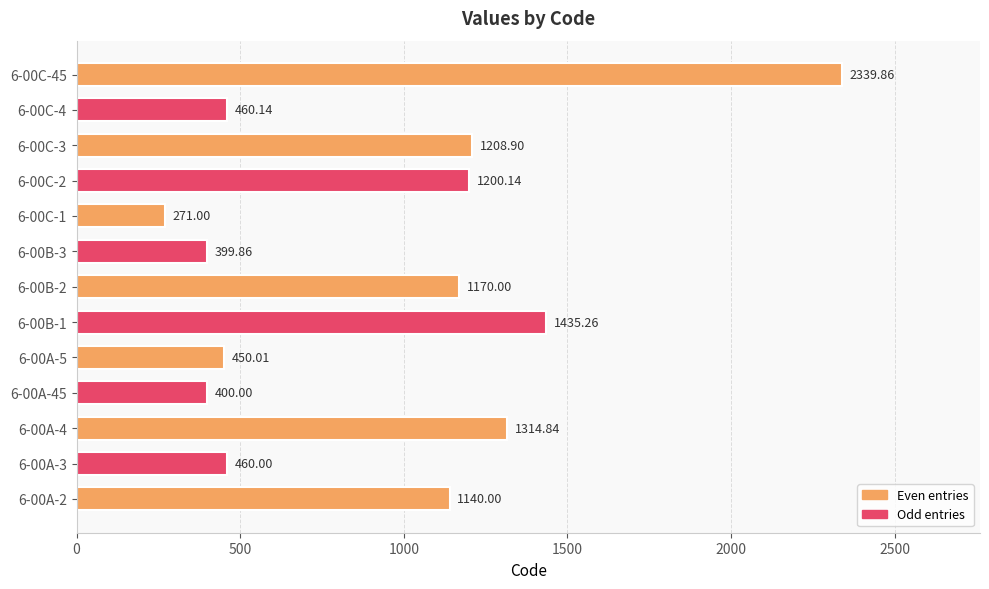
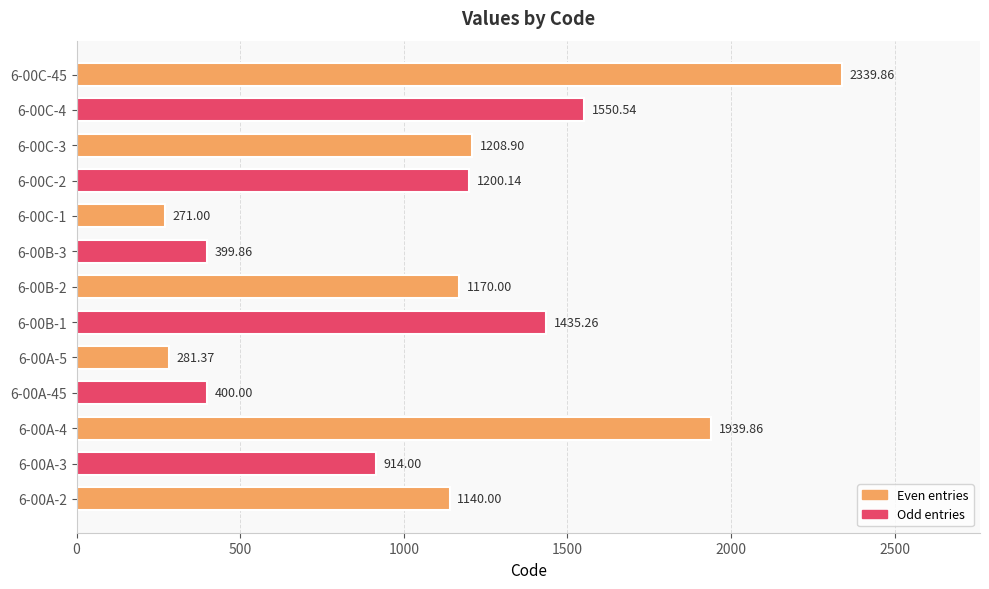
6-00C-4: 460.14 -> 1550.54
6-00A-5: 450.01 -> 281.37
6-00A-4: 1314.84 -> 1939.86
6-00A-3: 460.00 -> 914.00
